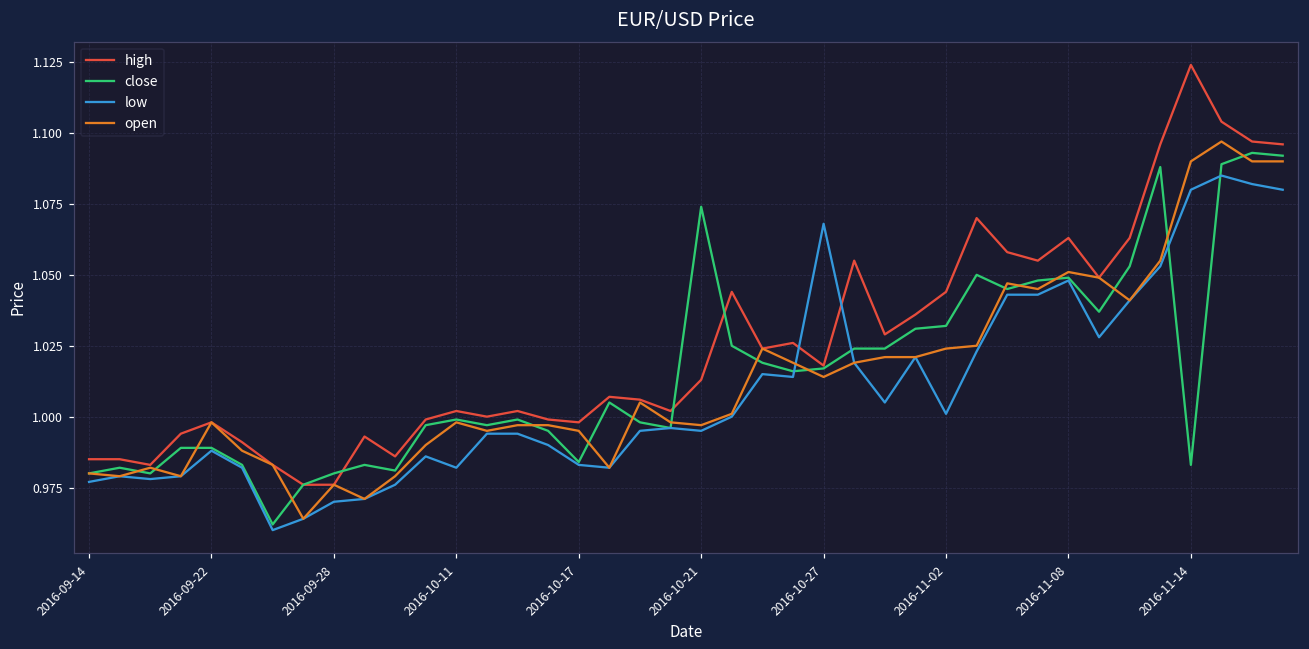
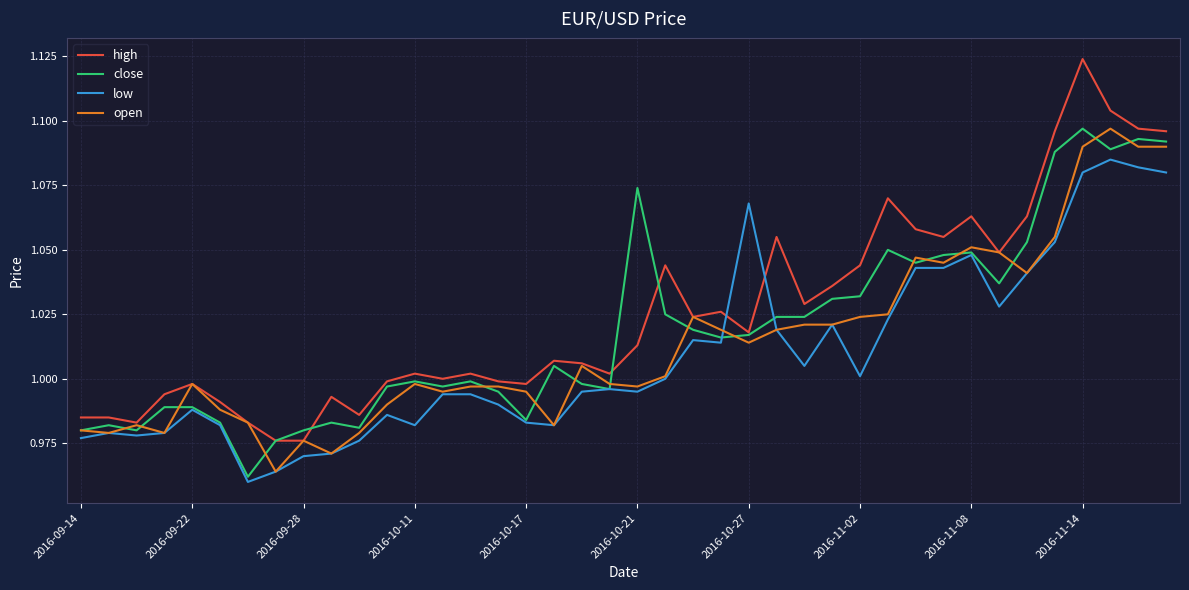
close, 2016-11-14: 0.983 -> 1.097
